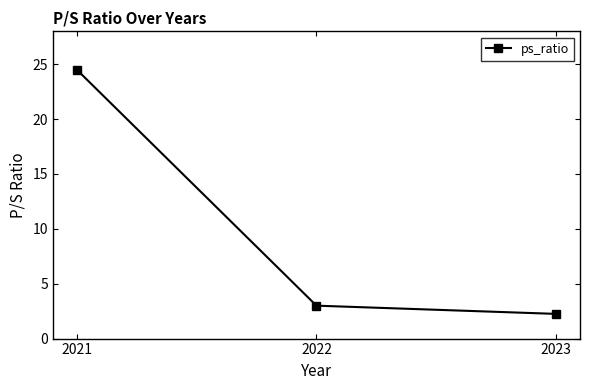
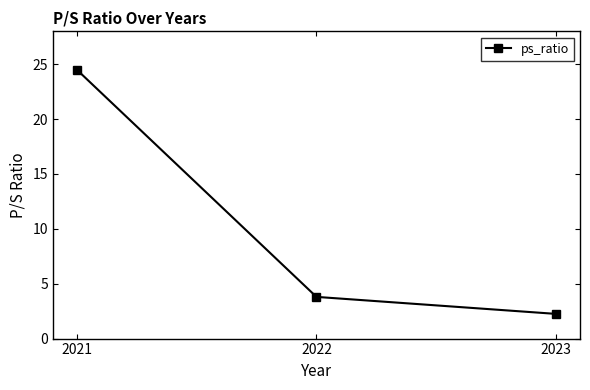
2022: 3.0 -> 3.8
